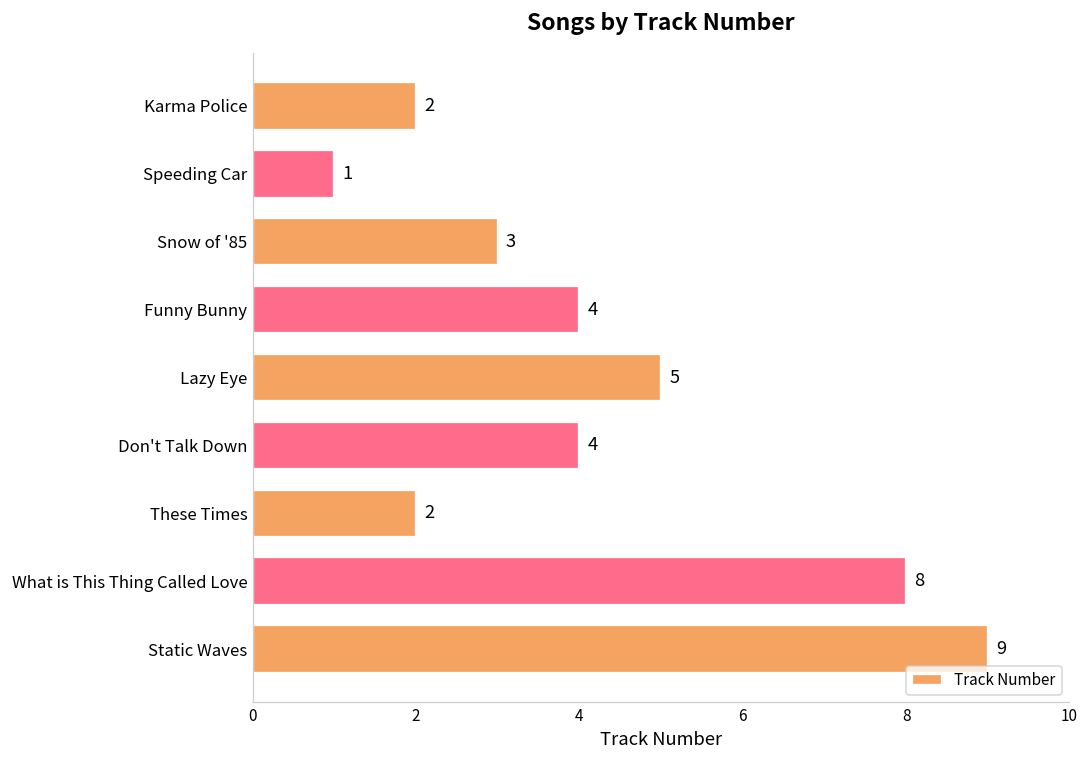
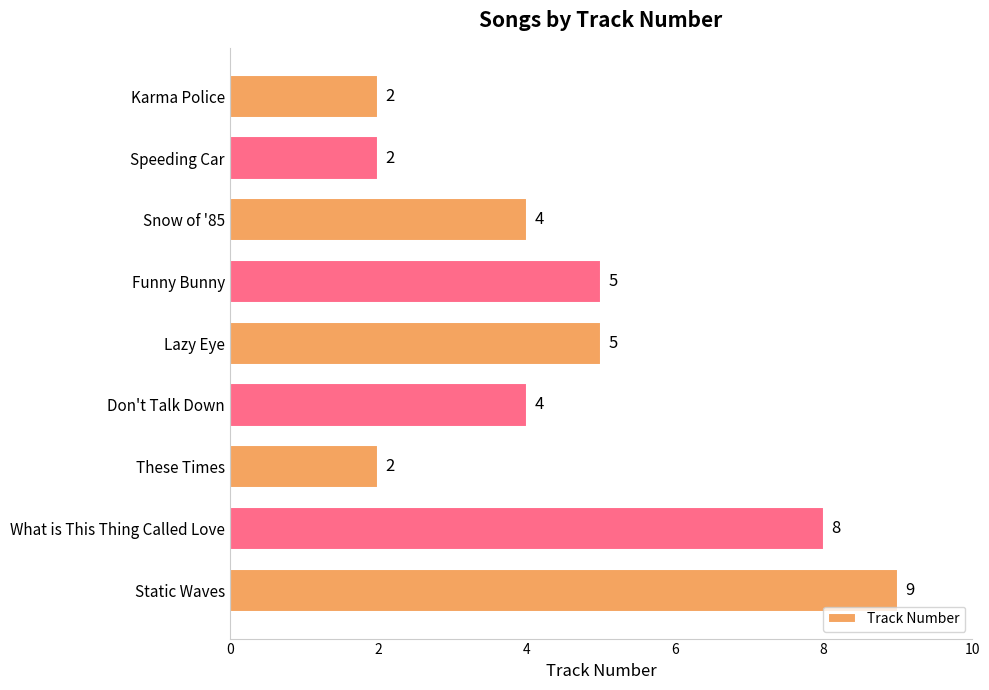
Speeding Car: 1 -> 2
Snow of '85: 3 -> 4
Funny Bunny: 4 -> 5
